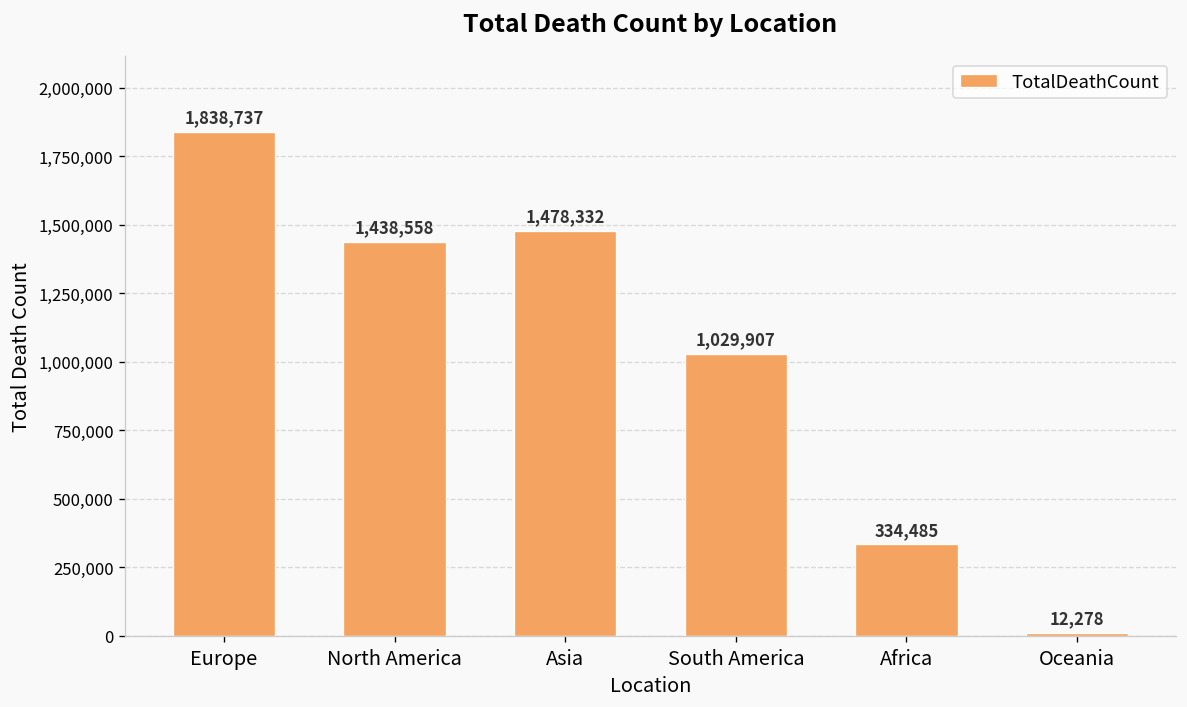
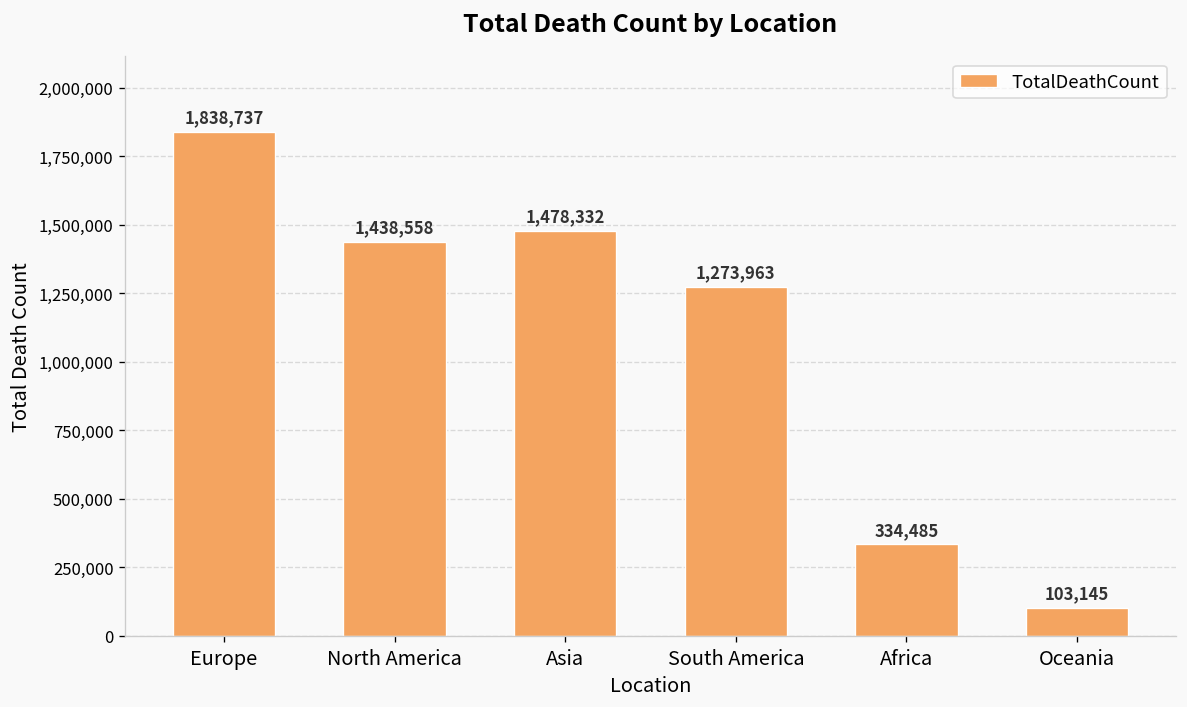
South America: 1,029,907 -> 1,273,963
Oceania: 12,278 -> 103,145
